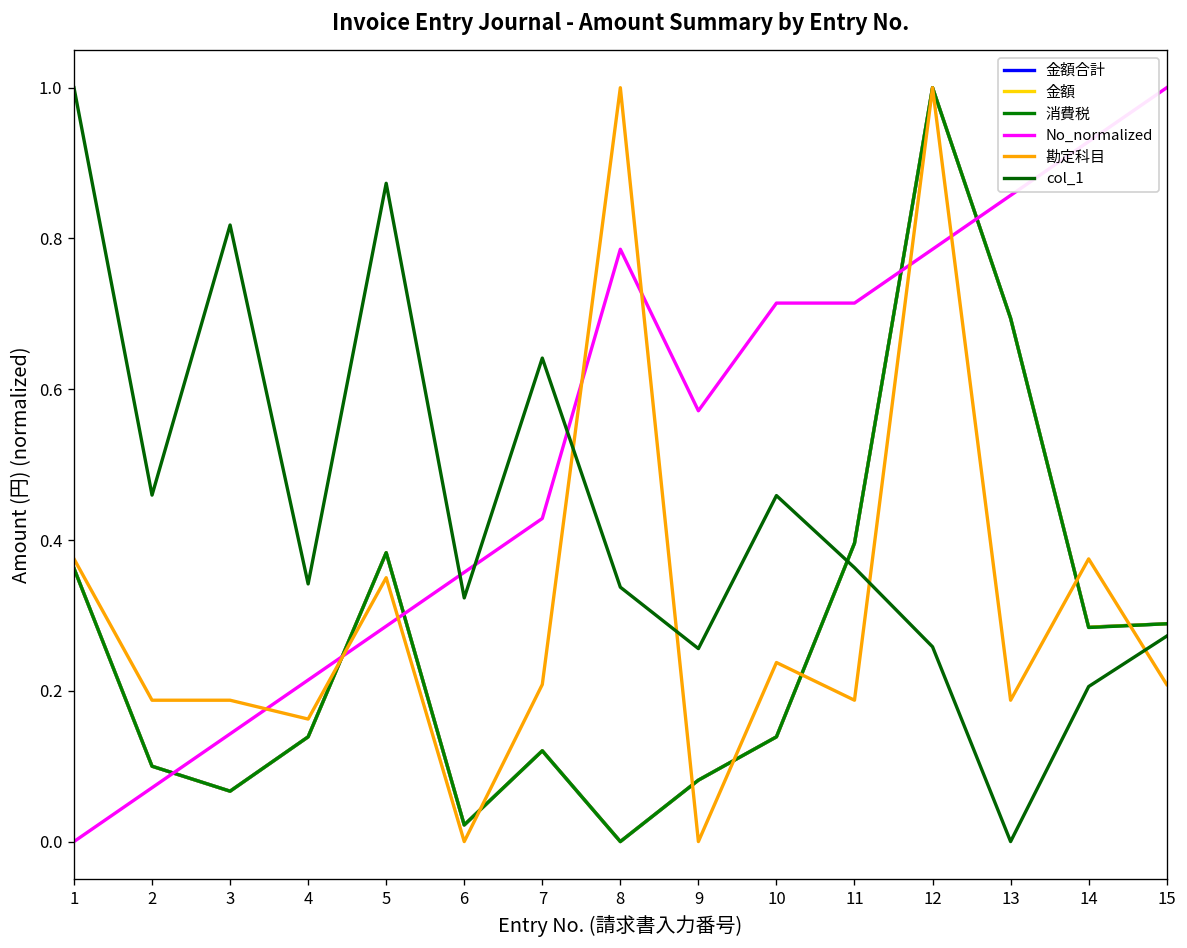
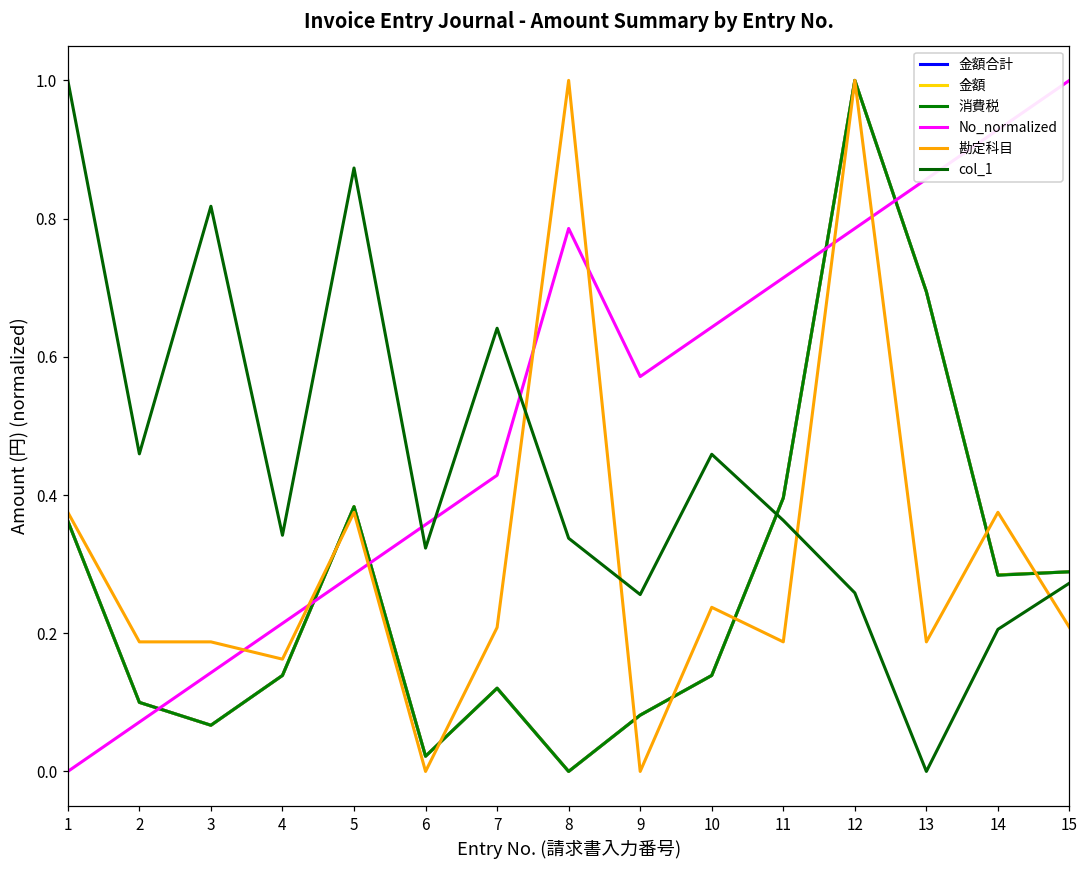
勘定科目, 5: 0.35 -> 0.38
No_normalized, 10: 0.71 -> 0.64
